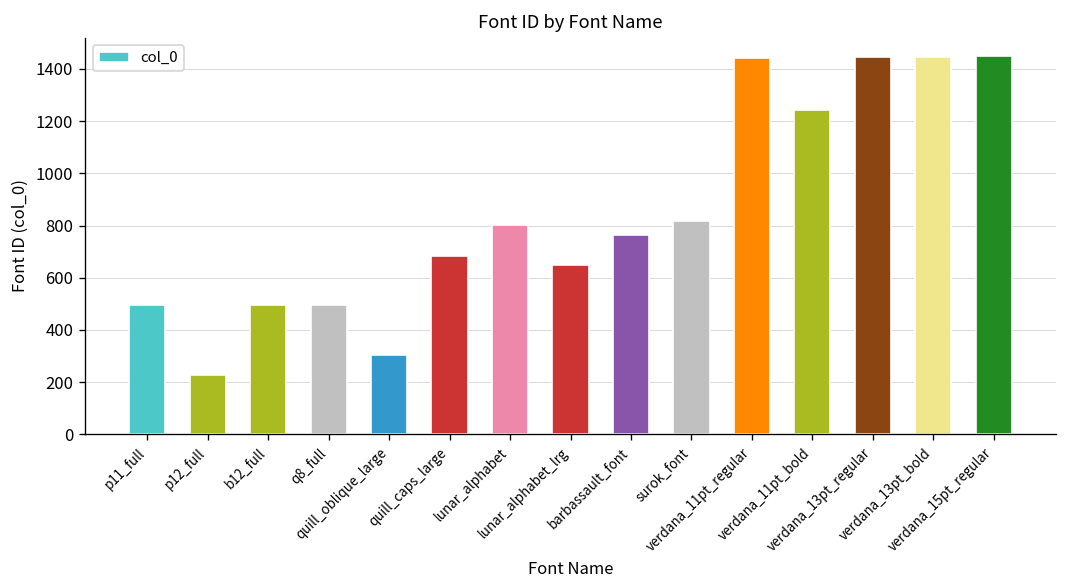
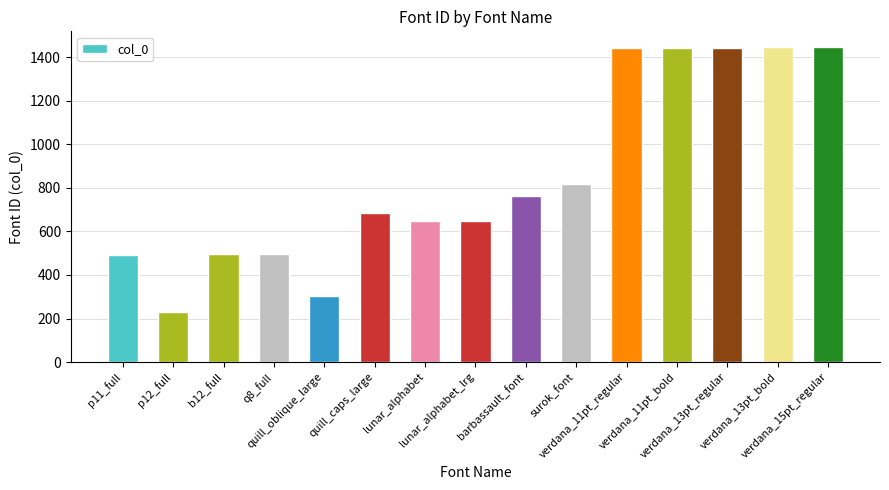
lunar_alphabet: 800 -> 650
verdana_11pt_bold: 1240 -> 1440
